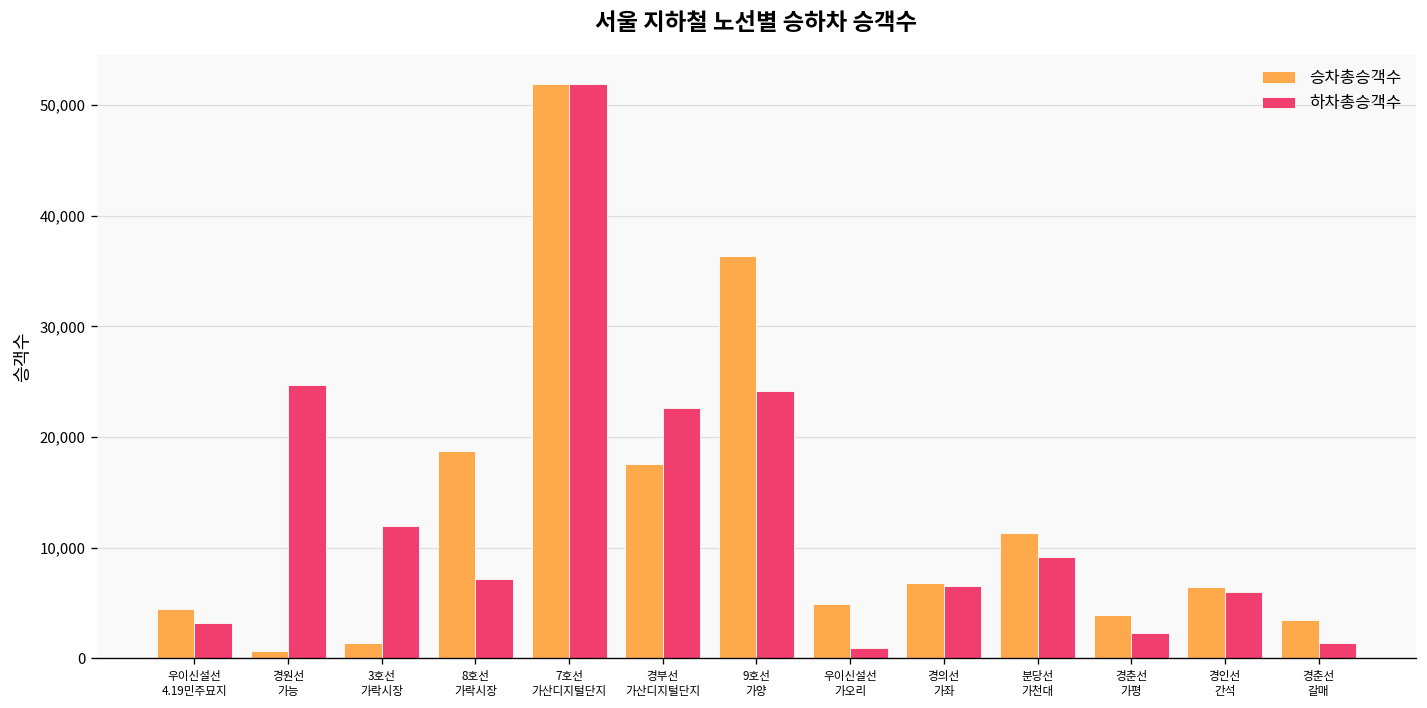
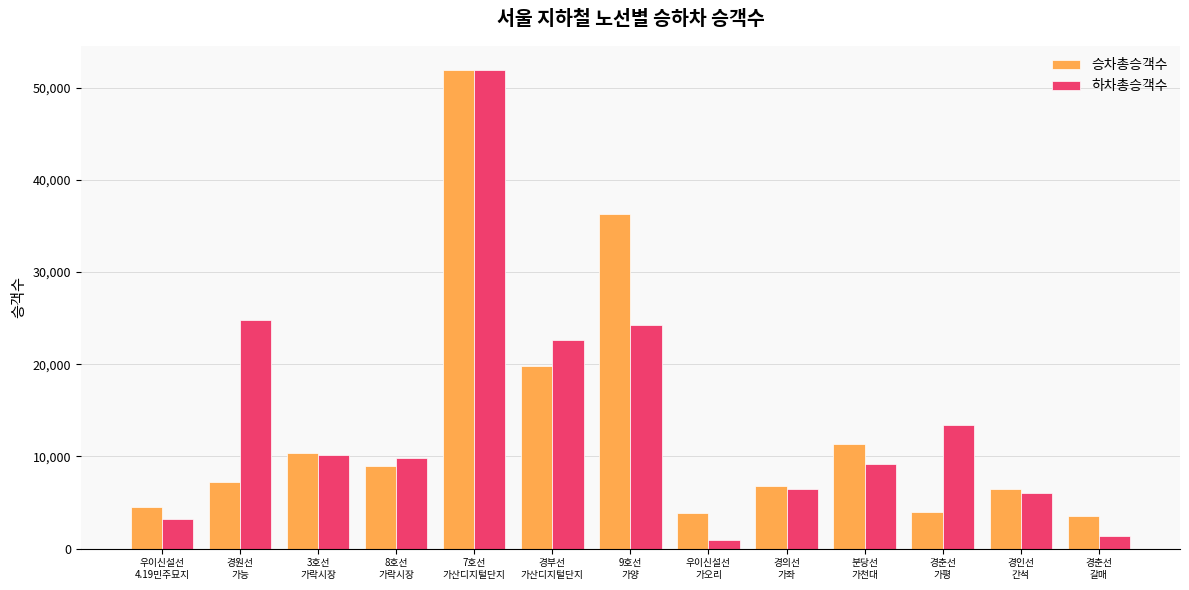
승차총승객수, 경원선 가능: 1,000 -> 7,000
승차총승객수, 3호선 가락시장: 1,000 -> 10,000
하차총승객수, 3호선 가락시장: 12,000 -> 10,000
승차총승객수, 8호선 가락시장: 19,000 -> 9,000
하차총승객수, 8호선 가락시장: 7,000 -> 10,000
승차총승객수, 경부선 가산디지털단지: 18,000 -> 20,000
승차총승객수, 우이신설선 가오리: 5,000 -> 4,000
하차총승객수, 경춘선 가평: 2,000 -> 13,000
